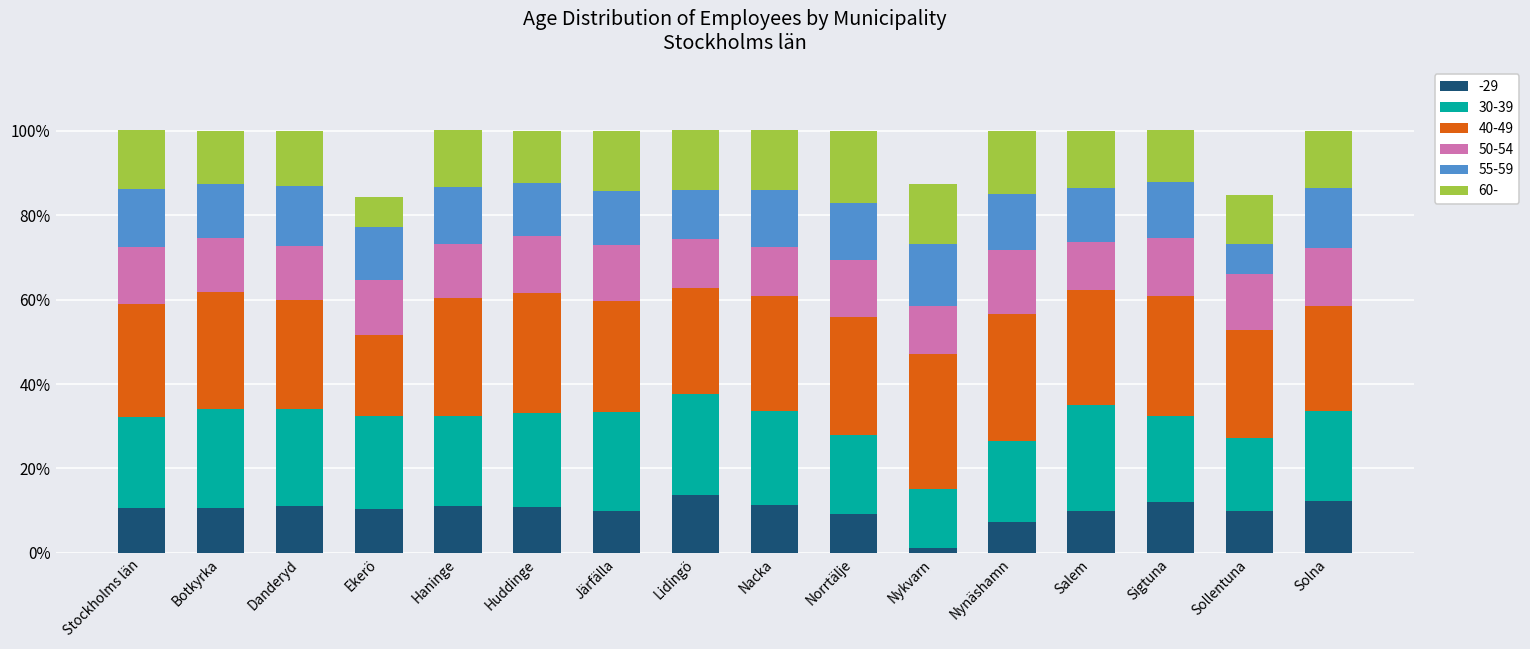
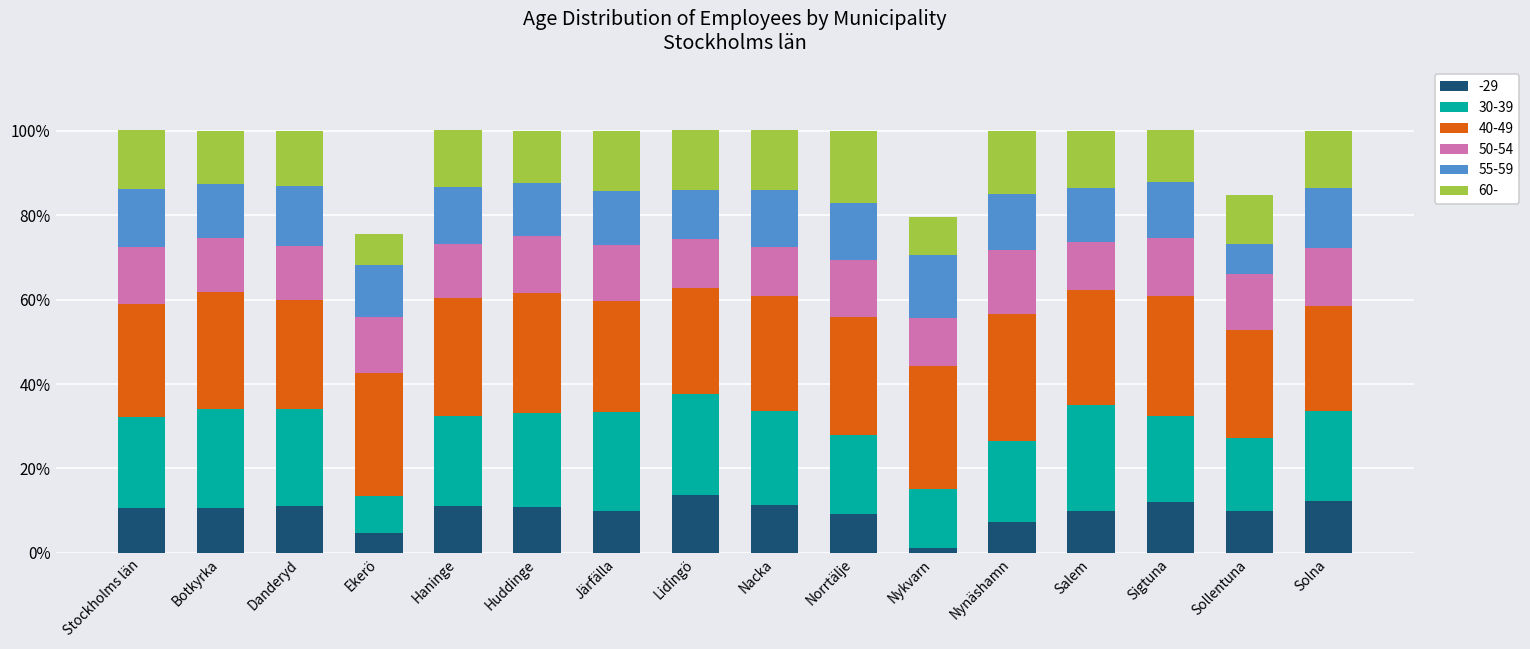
-29, Ekerö: 10% -> 5%
30-39, Ekerö: 22% -> 9%
40-49, Ekerö: 19% -> 29%
40-49, Nykvarn: 32% -> 29%
60-, Nykvarn: 14% -> 9%
